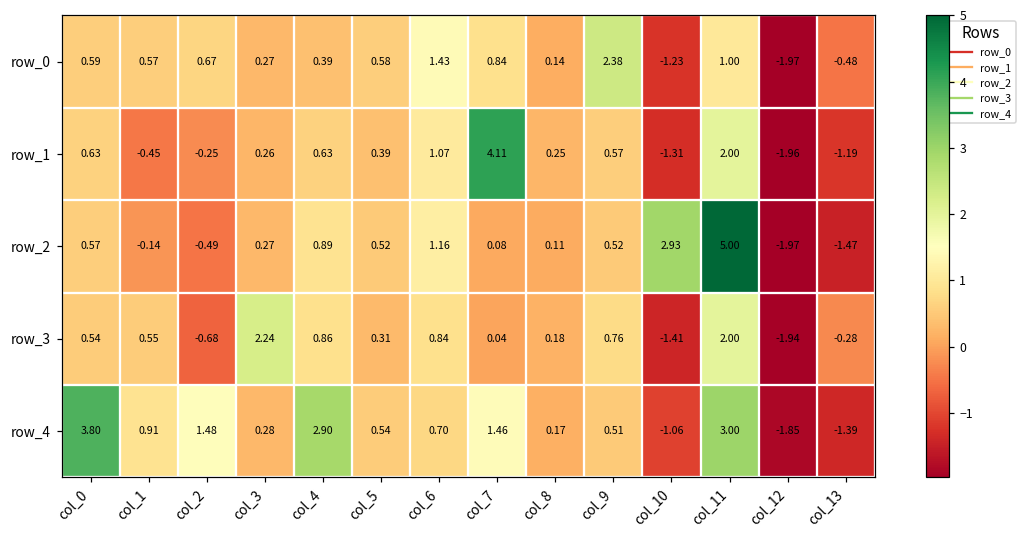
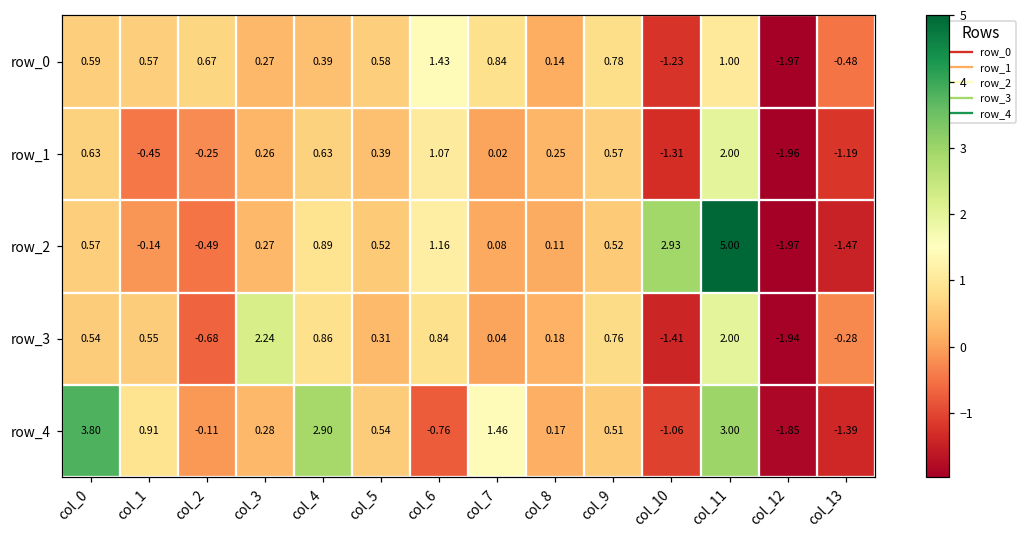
row_0, col_9: 2.38 -> 0.78
row_1, col_7: 4.11 -> 0.02
row_4, col_2: 1.48 -> -0.11
row_4, col_6: 0.70 -> -0.76
